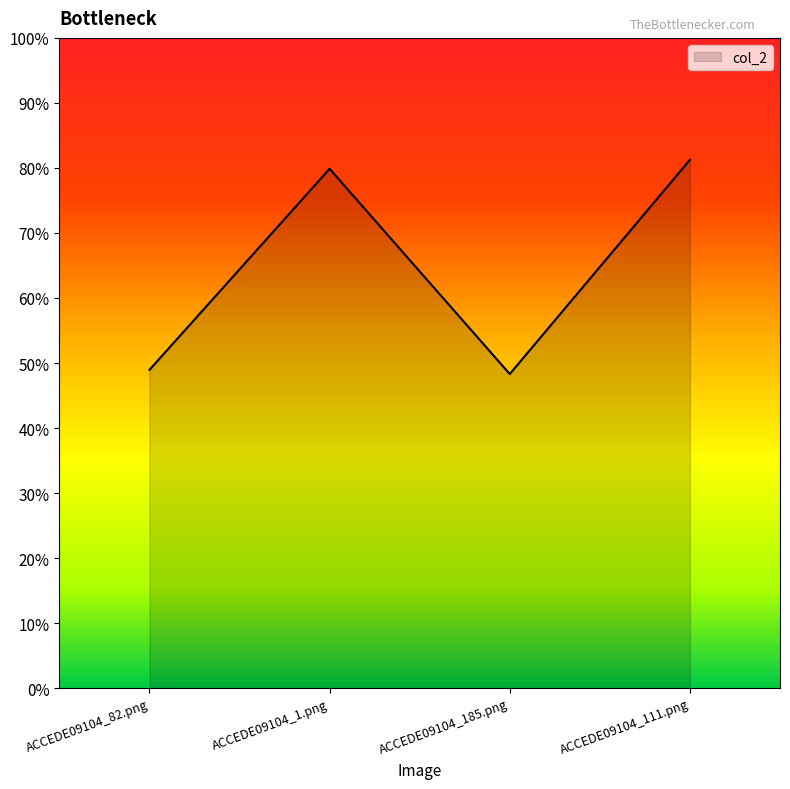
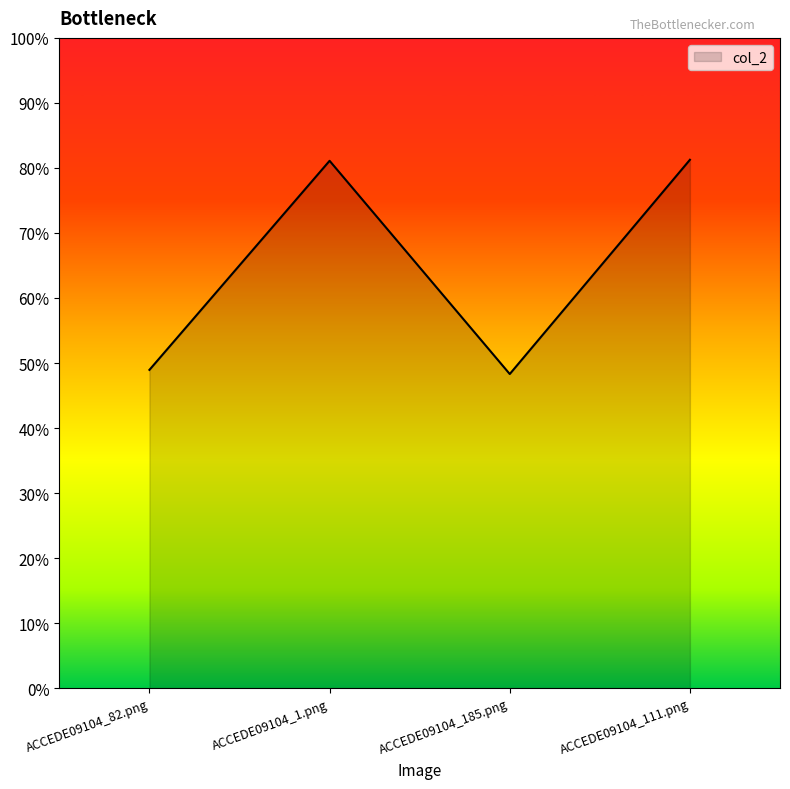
ACCEDE09104_1.png: 80% -> 81%
